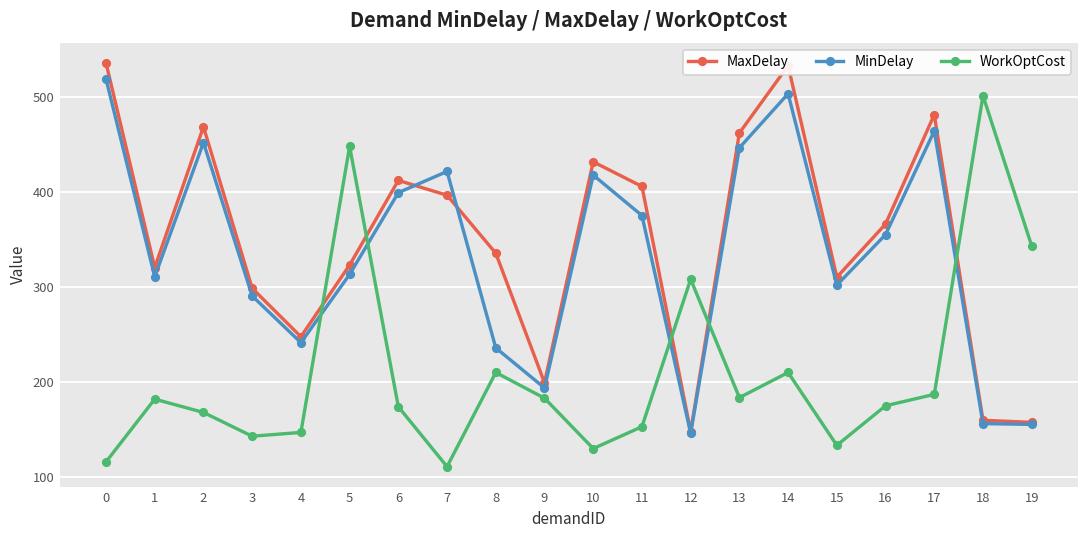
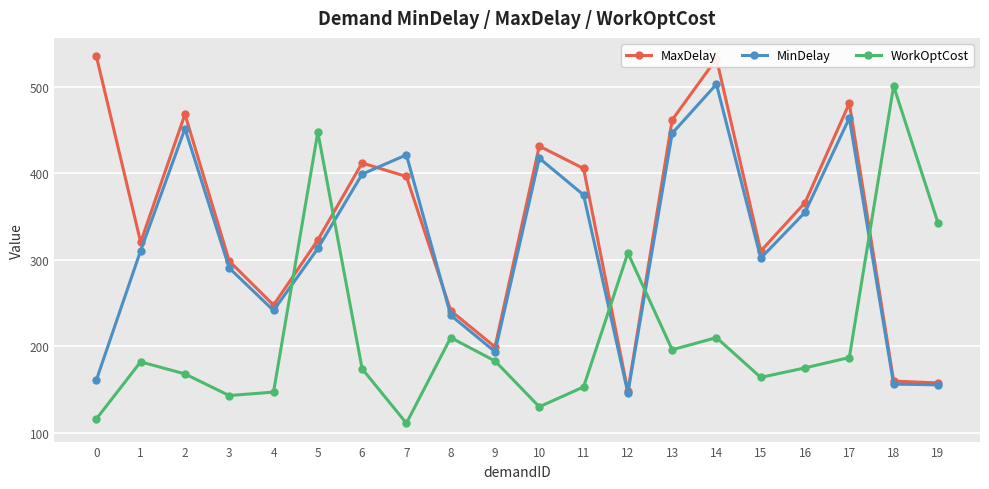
MinDelay, 0: 520 -> 160
MaxDelay, 8: 340 -> 240
WorkOptCost, 13: 180 -> 200
WorkOptCost, 15: 130 -> 160
